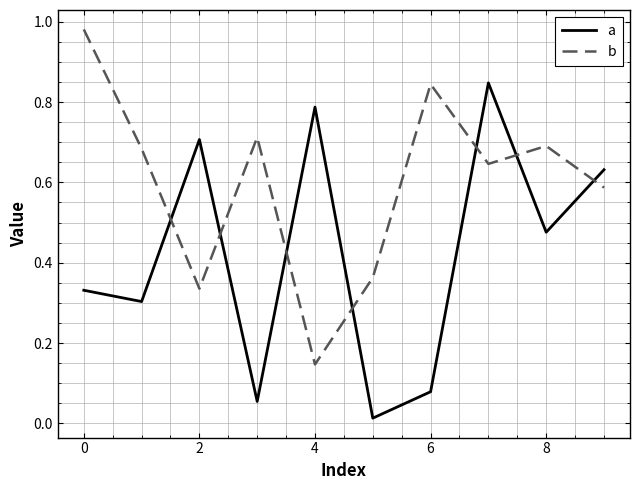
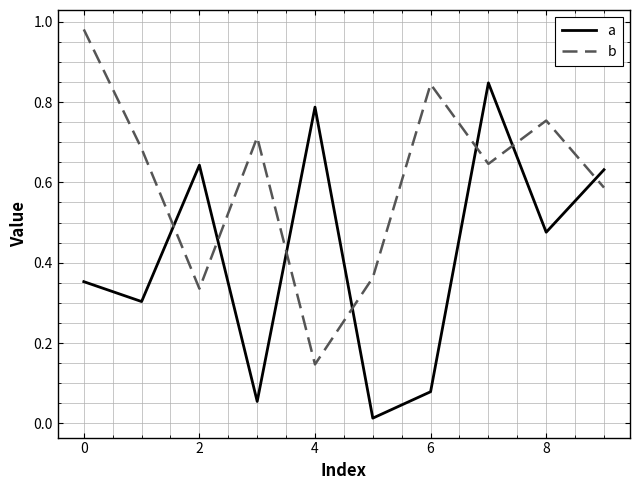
a, 0: 0.33 -> 0.35
a, 2: 0.71 -> 0.64
b, 8: 0.69 -> 0.75
